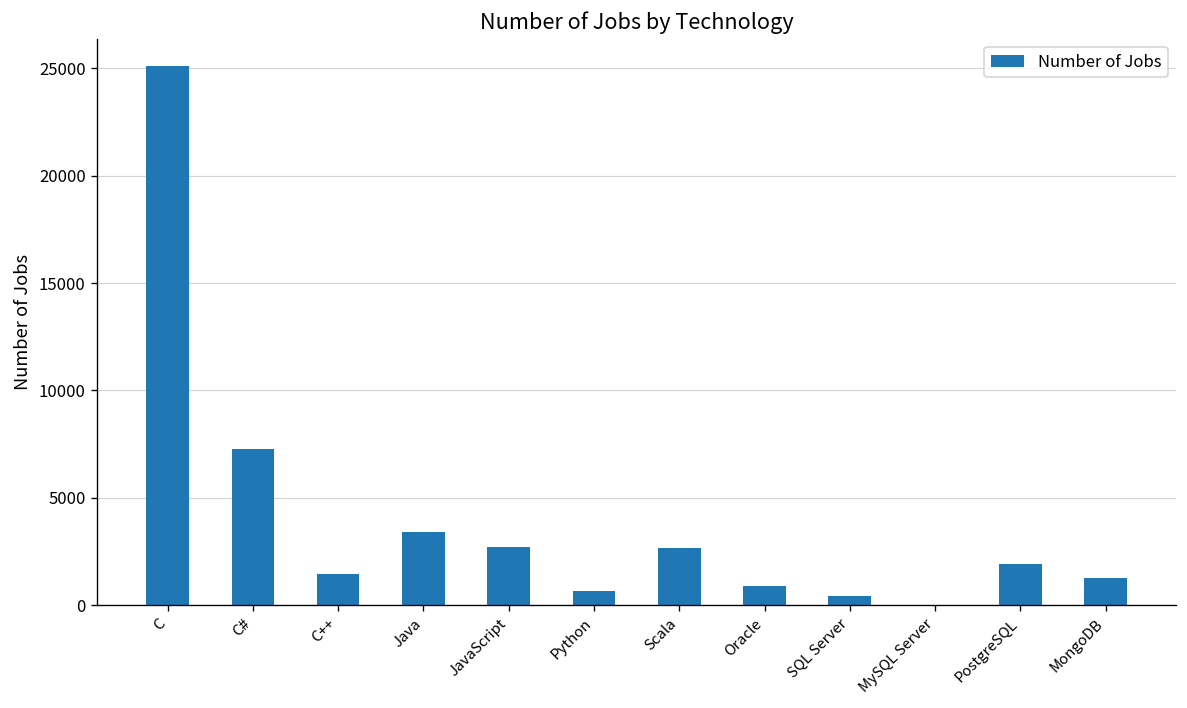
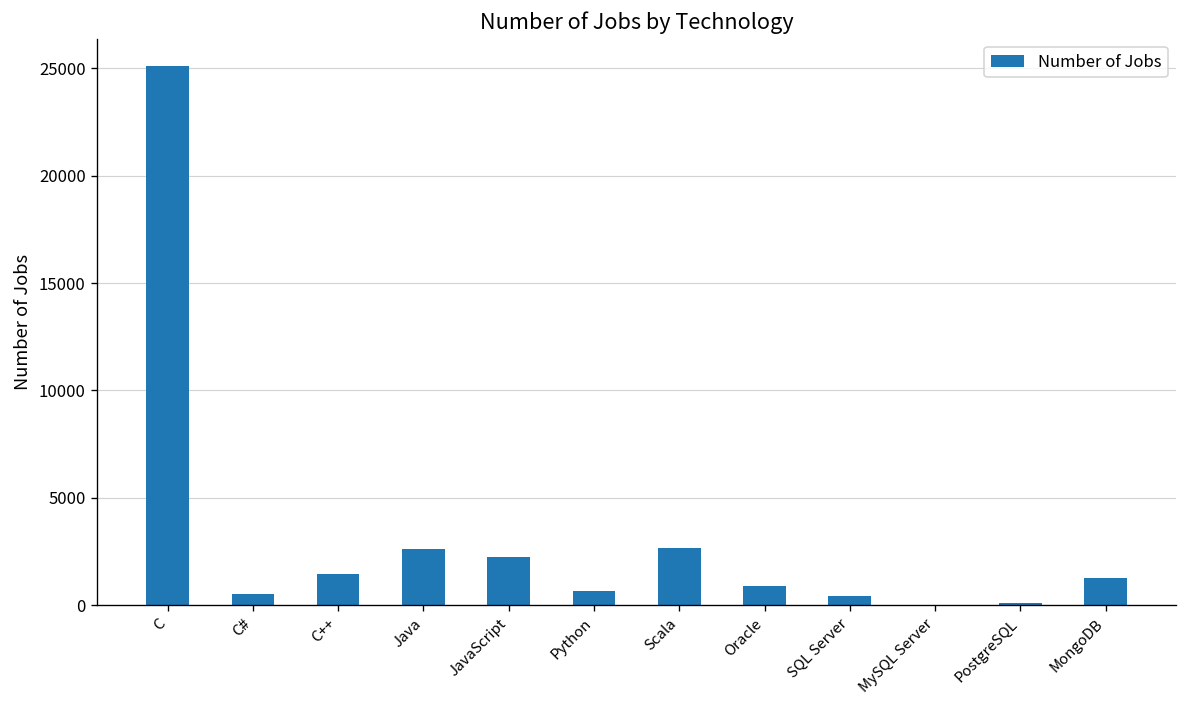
C#: 7300 -> 500
Java: 3400 -> 2600
JavaScript: 2700 -> 2200
PostgreSQL: 1900 -> 100
